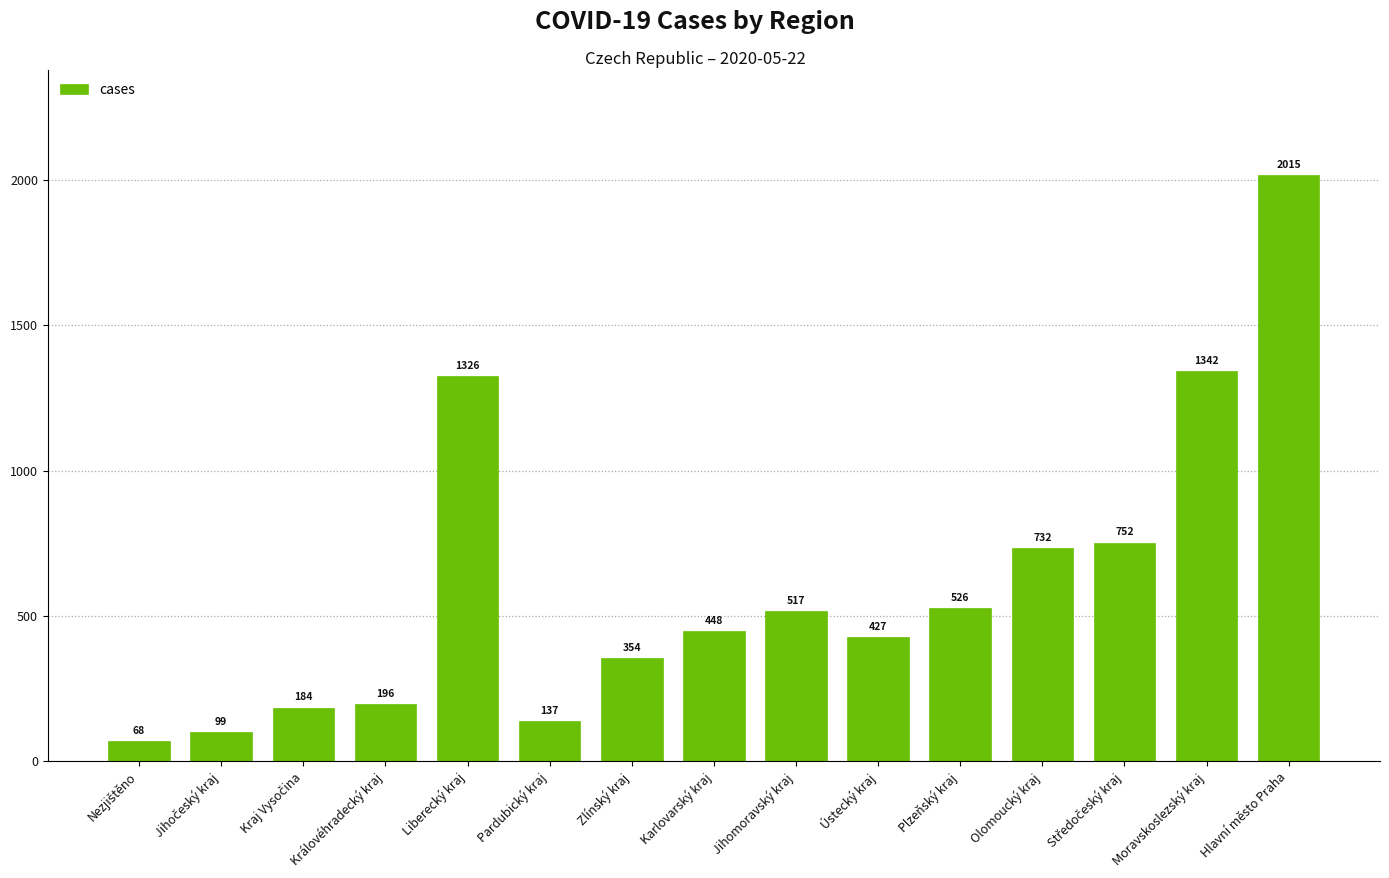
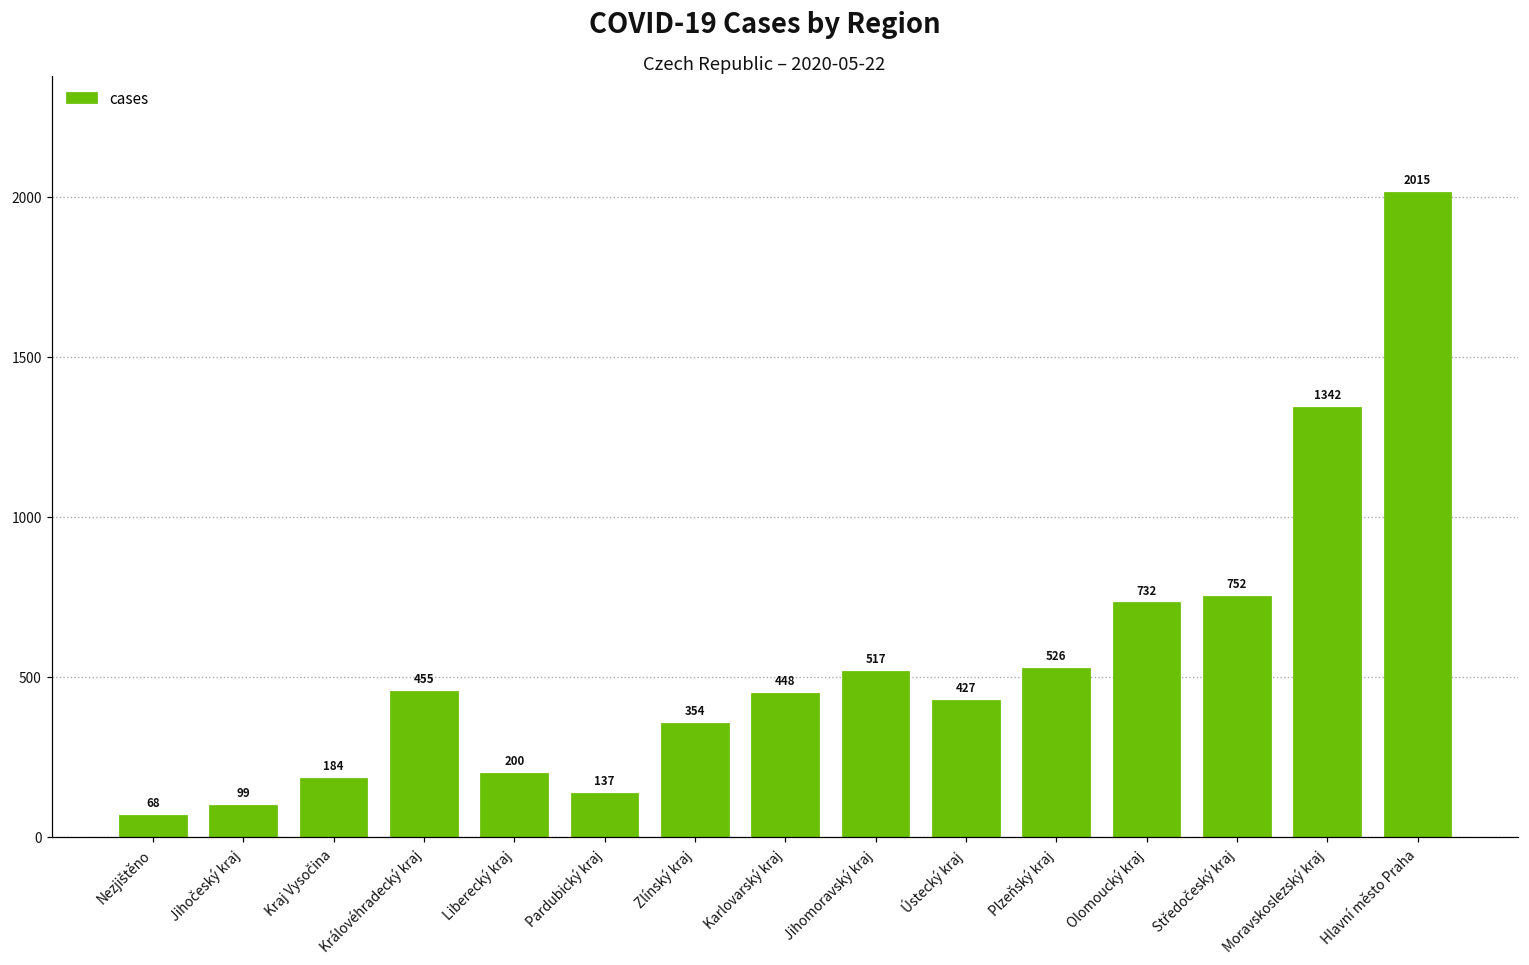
Královéhradecký kraj: 196 -> 455
Liberecký kraj: 1326 -> 200
